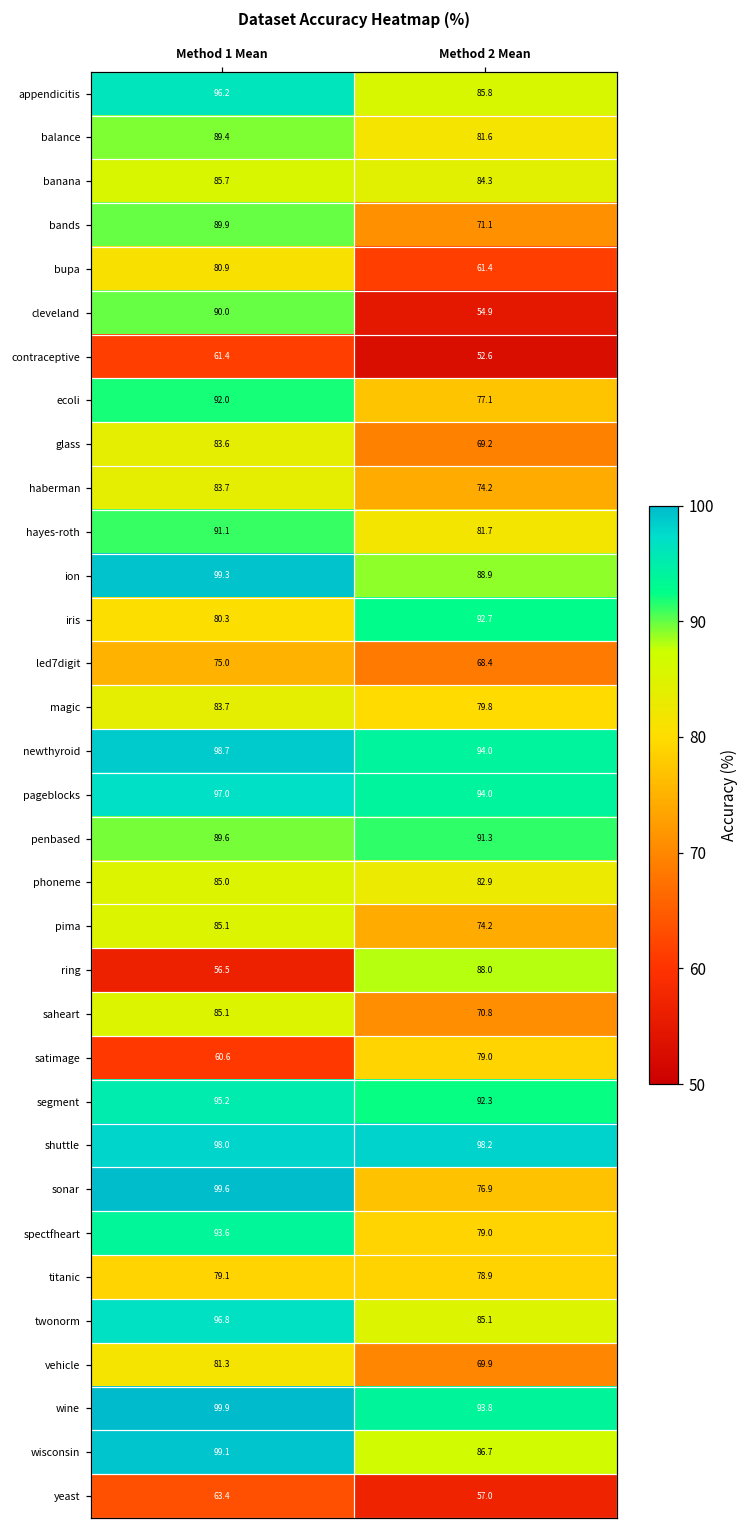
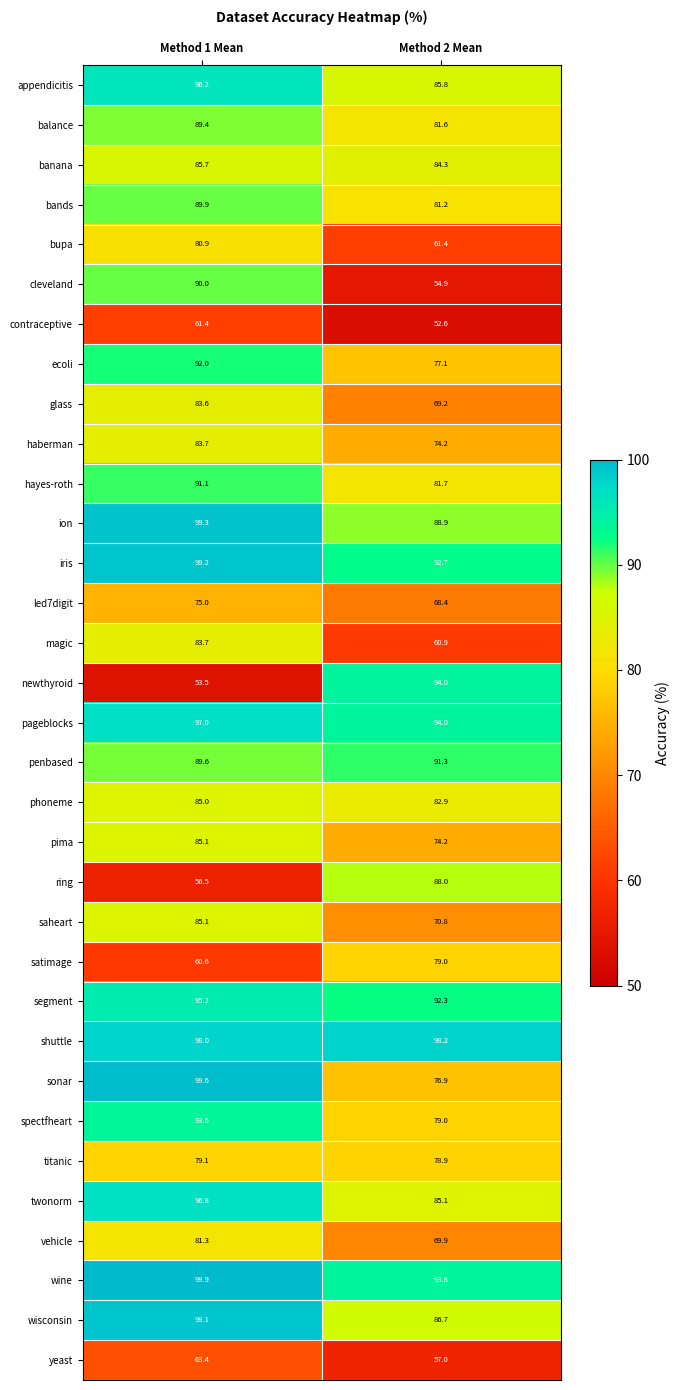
bands, Method 2 Mean: 71.1 -> 81.2
iris, Method 1 Mean: 80.3 -> 99.2
magic, Method 2 Mean: 79.8 -> 60.9
newthyroid, Method 1 Mean: 98.7 -> 53.5
